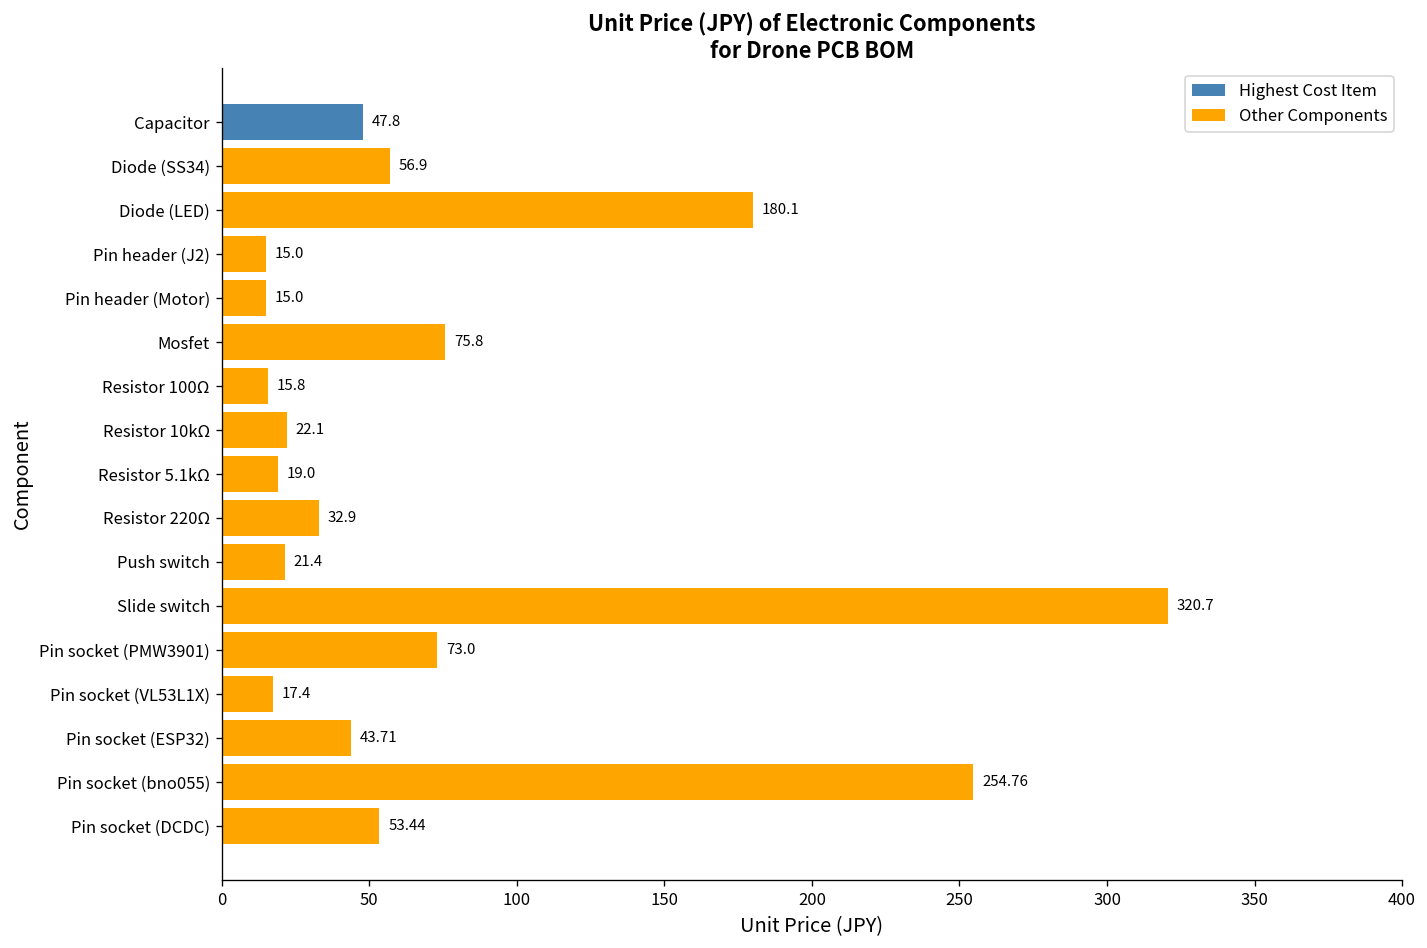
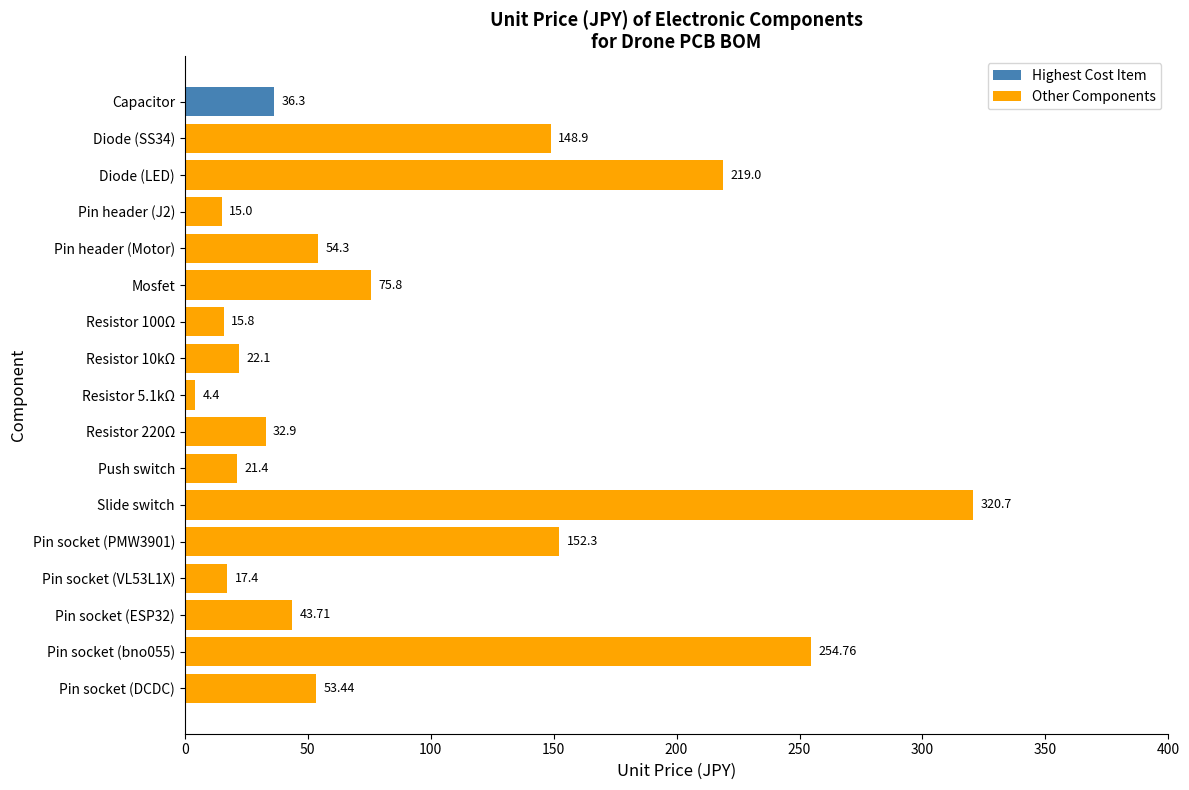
Capacitor: 47.8 -> 36.3
Diode (SS34): 56.9 -> 148.9
Diode (LED): 180.1 -> 219.0
Pin header (Motor): 15.0 -> 54.3
Resistor 5.1kΩ: 19.0 -> 4.4
Pin socket (PMW3901): 73.0 -> 152.3
